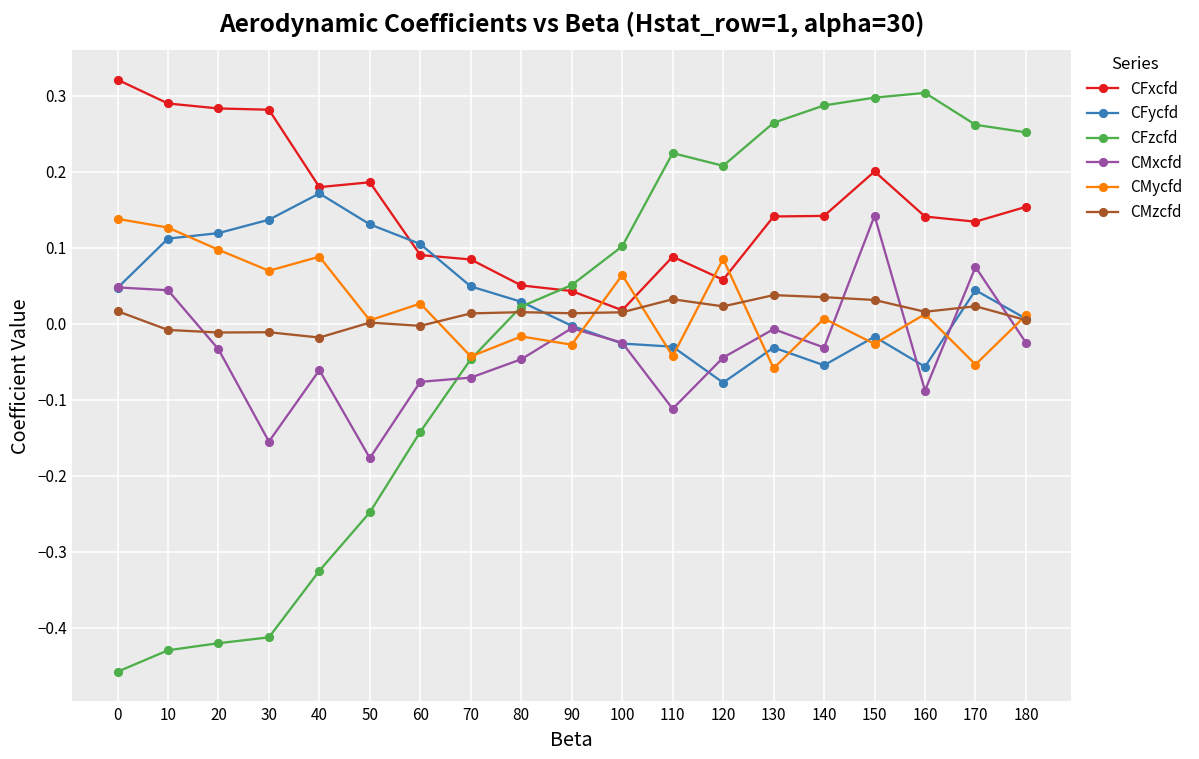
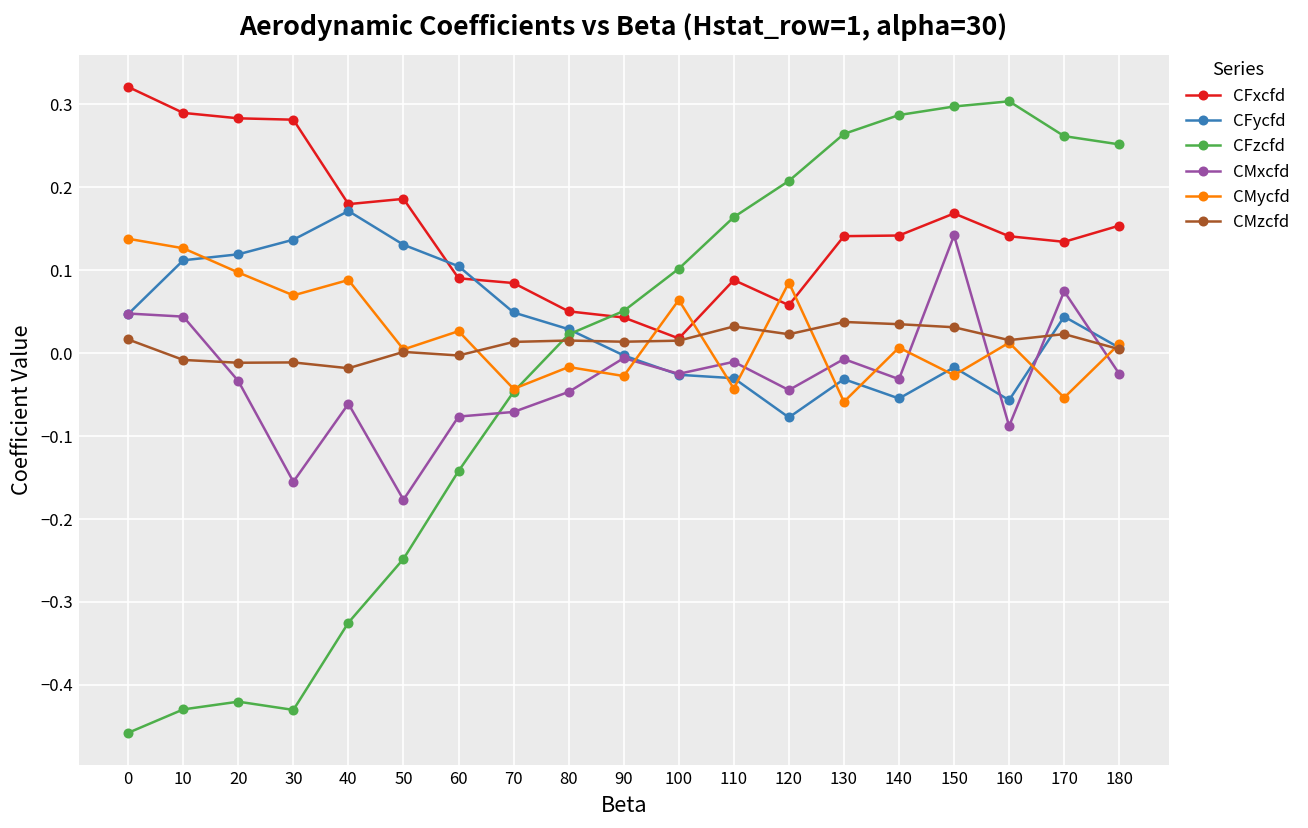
CFzcfd, 30: -0.41 -> -0.43
CFzcfd, 110: 0.22 -> 0.16
CMxcfd, 110: -0.11 -> -0.01
CFxcfd, 150: 0.20 -> 0.17
